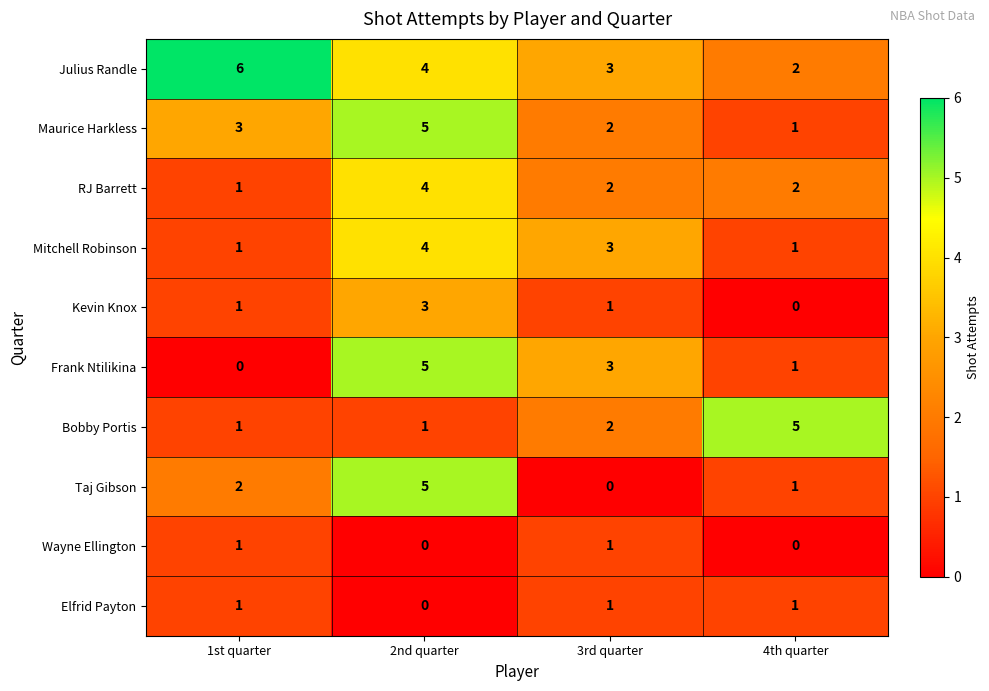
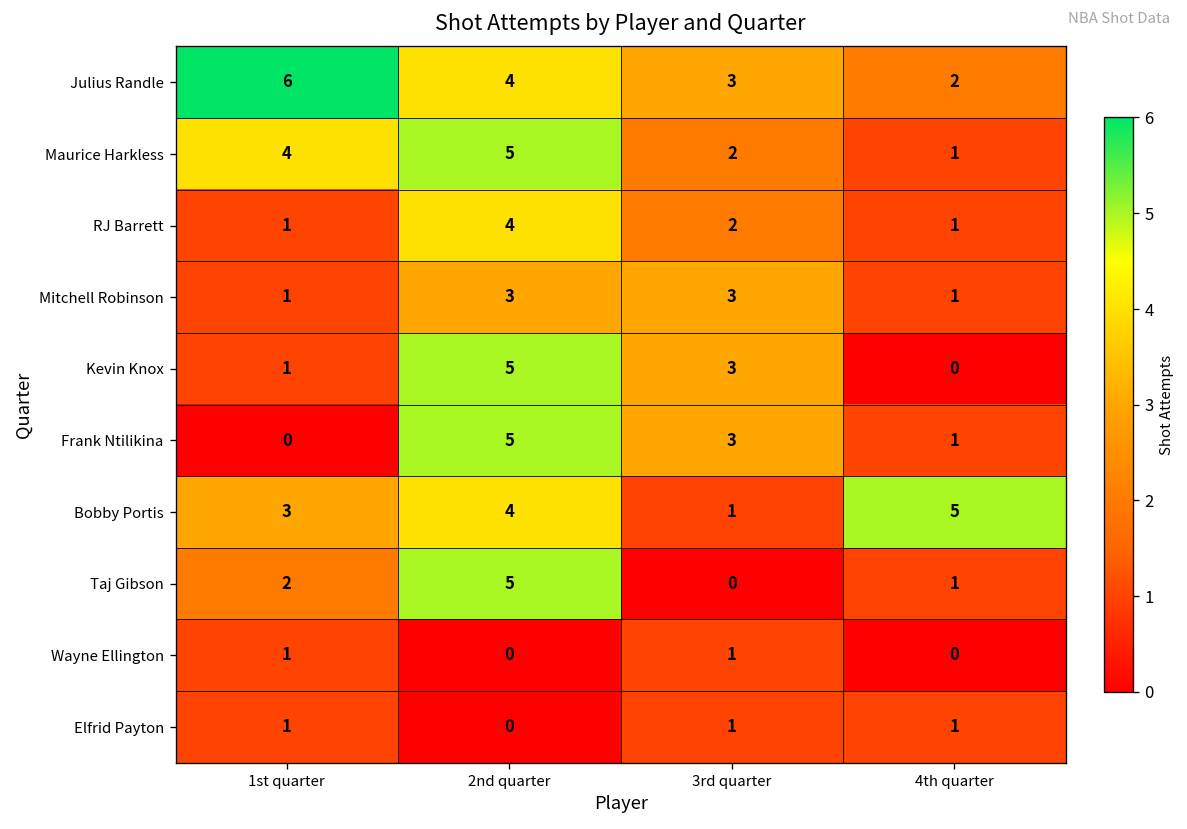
Maurice Harkless, 1st quarter: 3 -> 4
RJ Barrett, 4th quarter: 2 -> 1
Mitchell Robinson, 2nd quarter: 4 -> 3
Kevin Knox, 2nd quarter: 3 -> 5
Kevin Knox, 3rd quarter: 1 -> 3
Bobby Portis, 1st quarter: 1 -> 3
Bobby Portis, 2nd quarter: 1 -> 4
Bobby Portis, 3rd quarter: 2 -> 1
